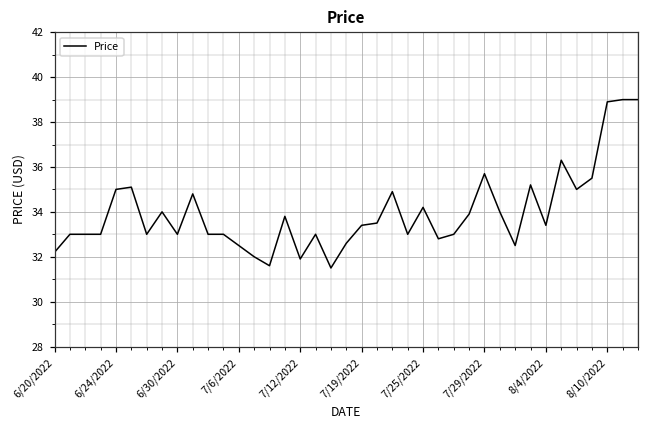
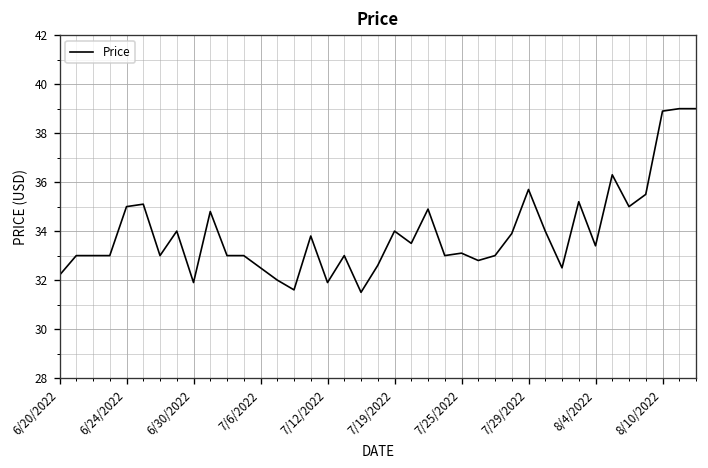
6/30/2022: 33.0 -> 31.9
7/19/2022: 33.4 -> 34.0
7/25/2022: 34.2 -> 33.1
